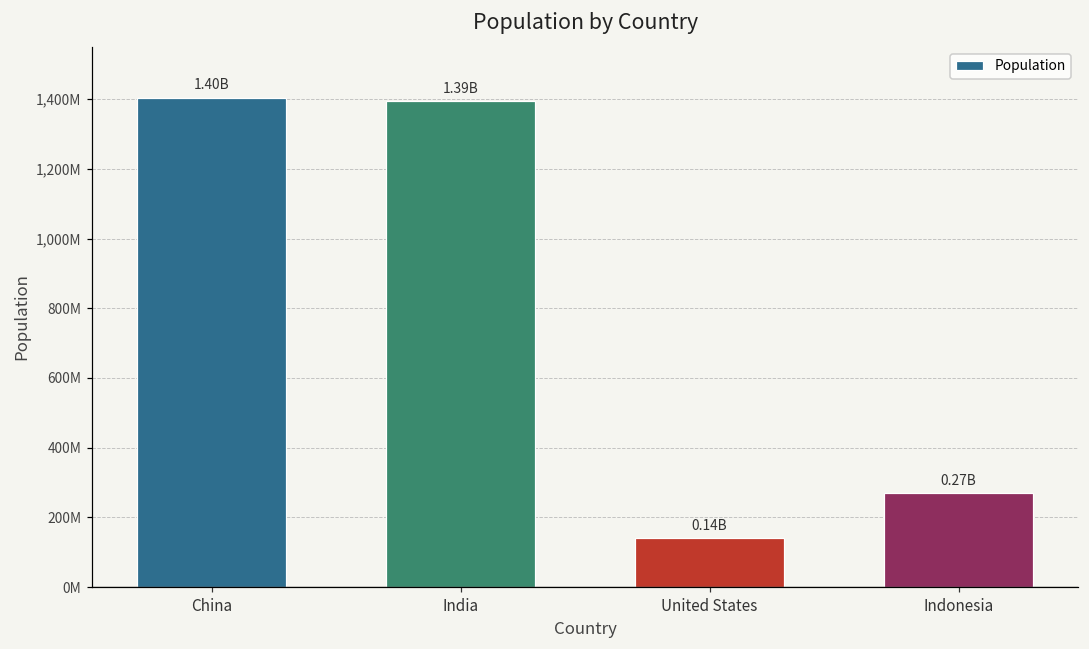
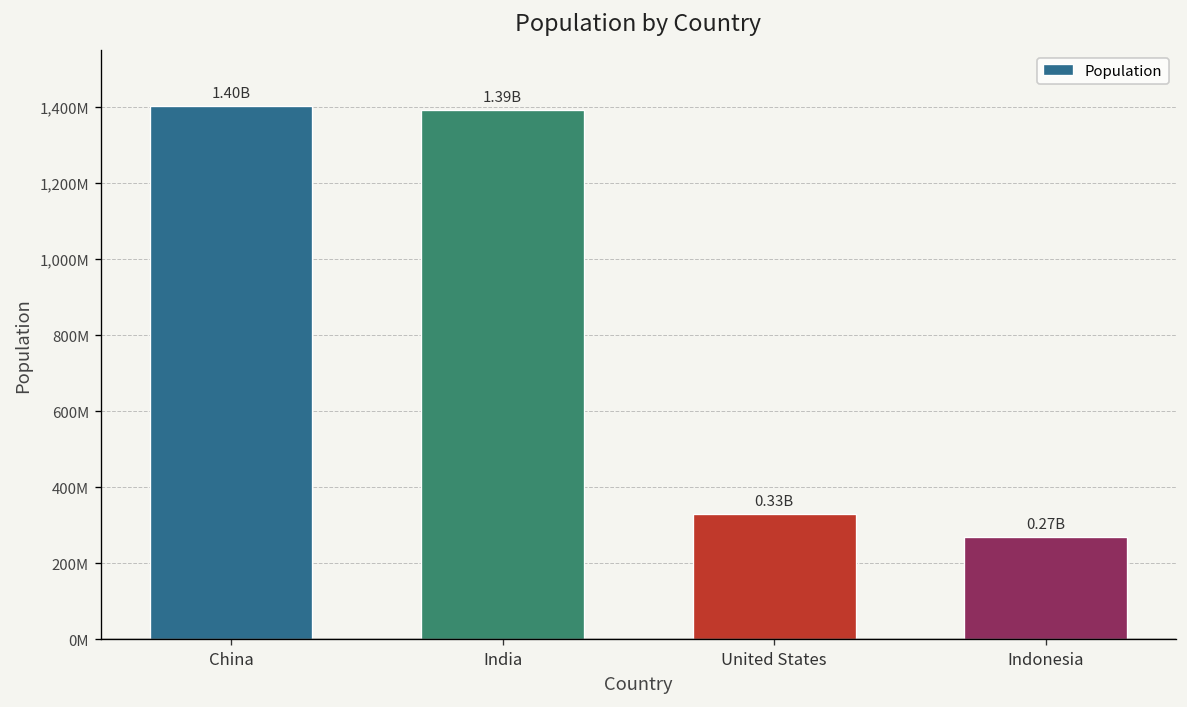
United States: 0.14B -> 0.33B
